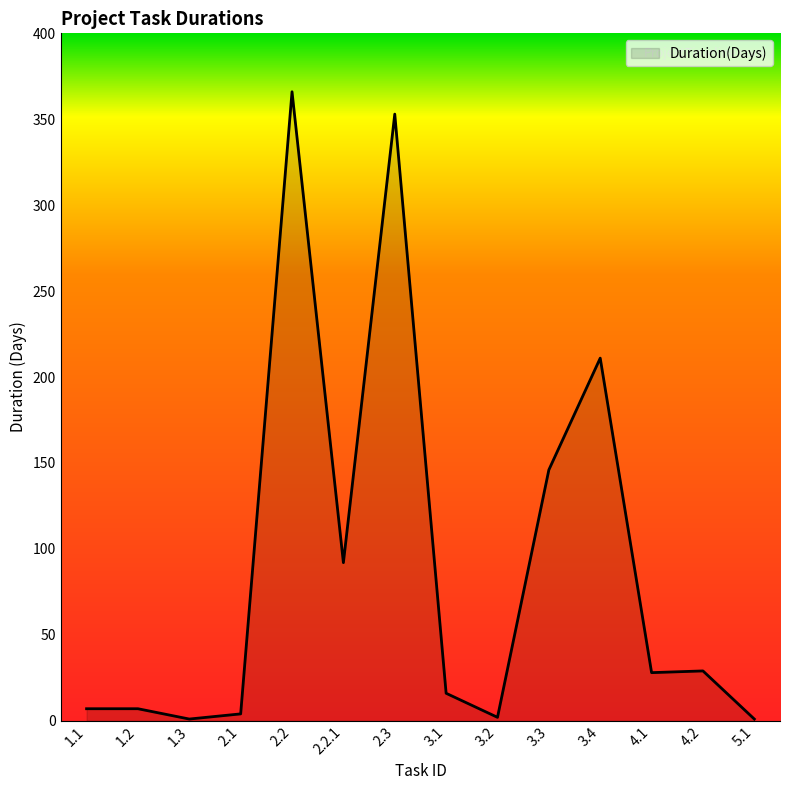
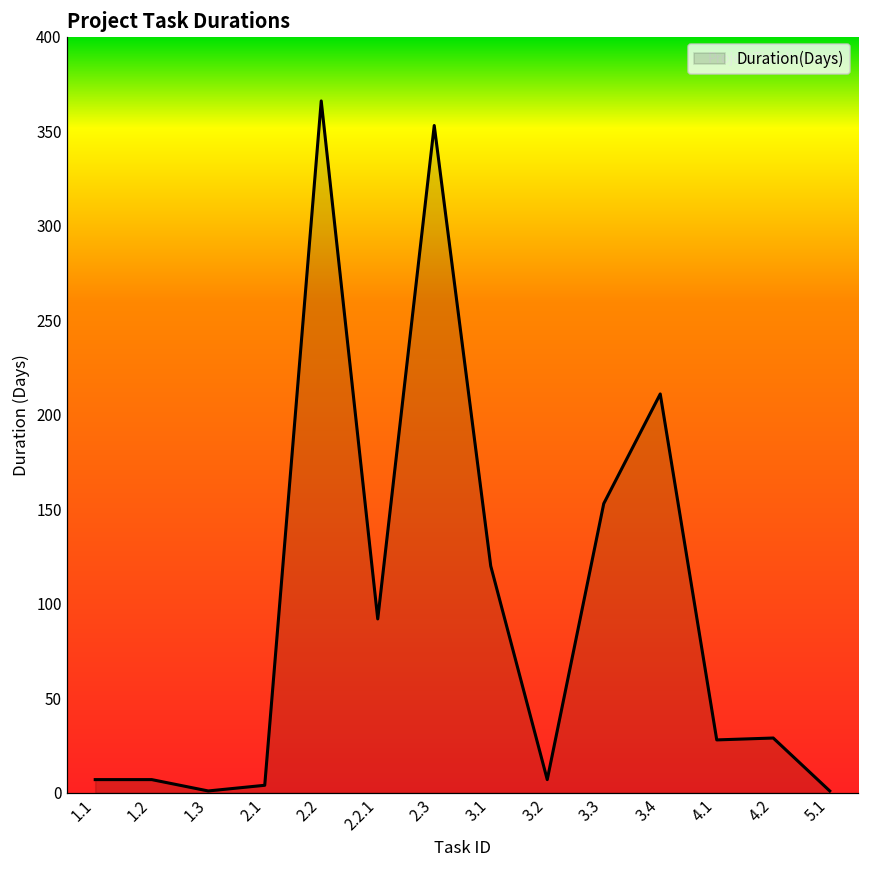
3.1: 16 -> 120
3.2: 2 -> 7
3.3: 146 -> 153
